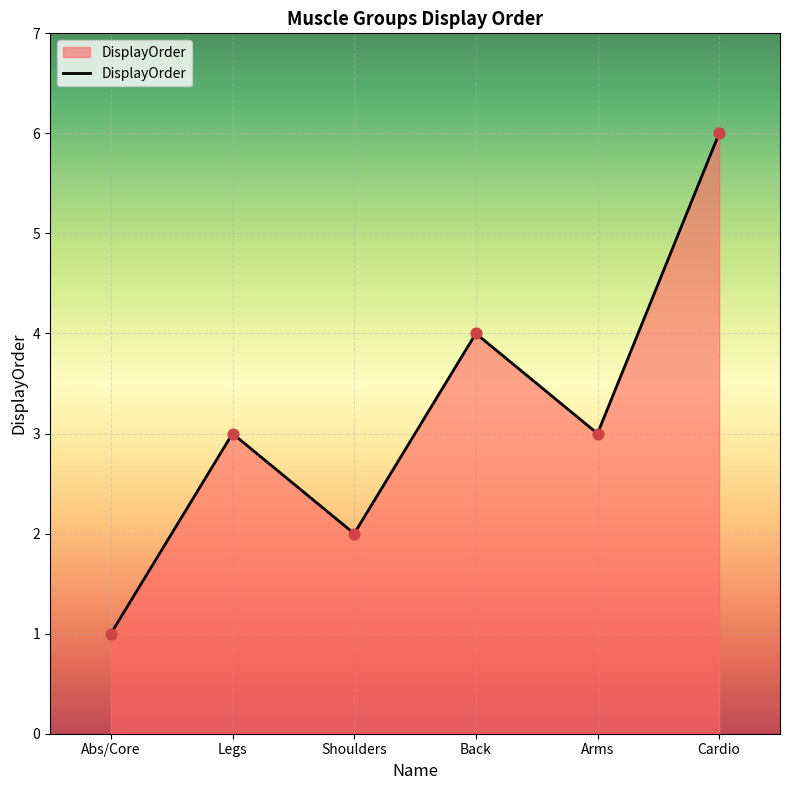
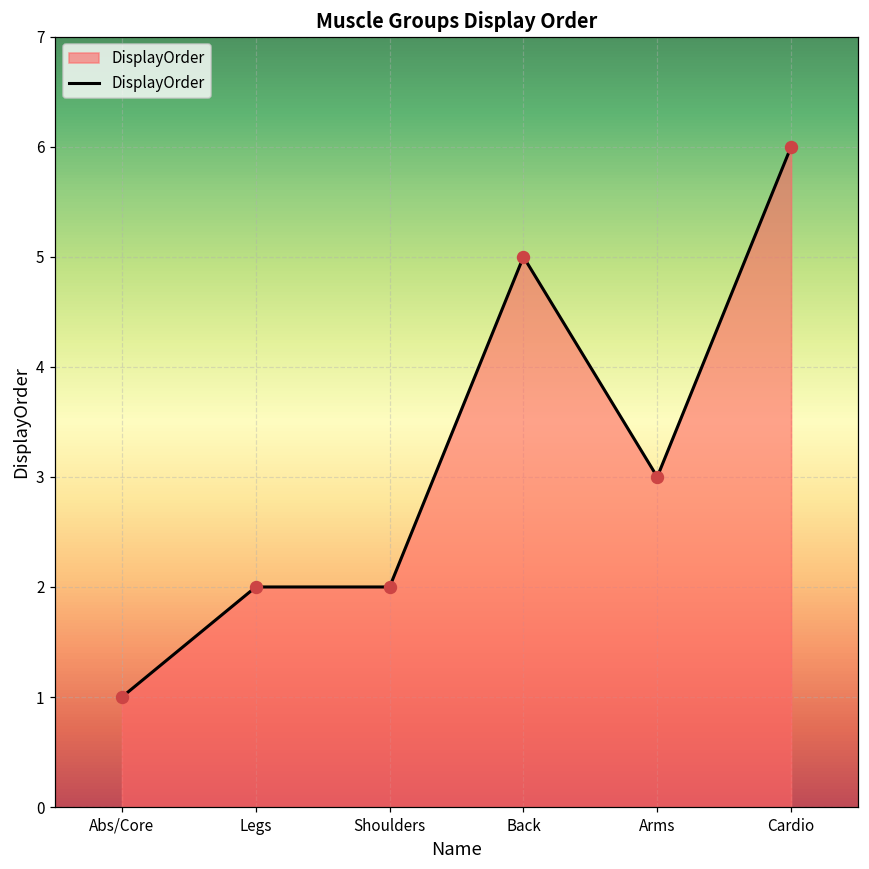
Legs: 3 -> 2
Back: 4 -> 5
